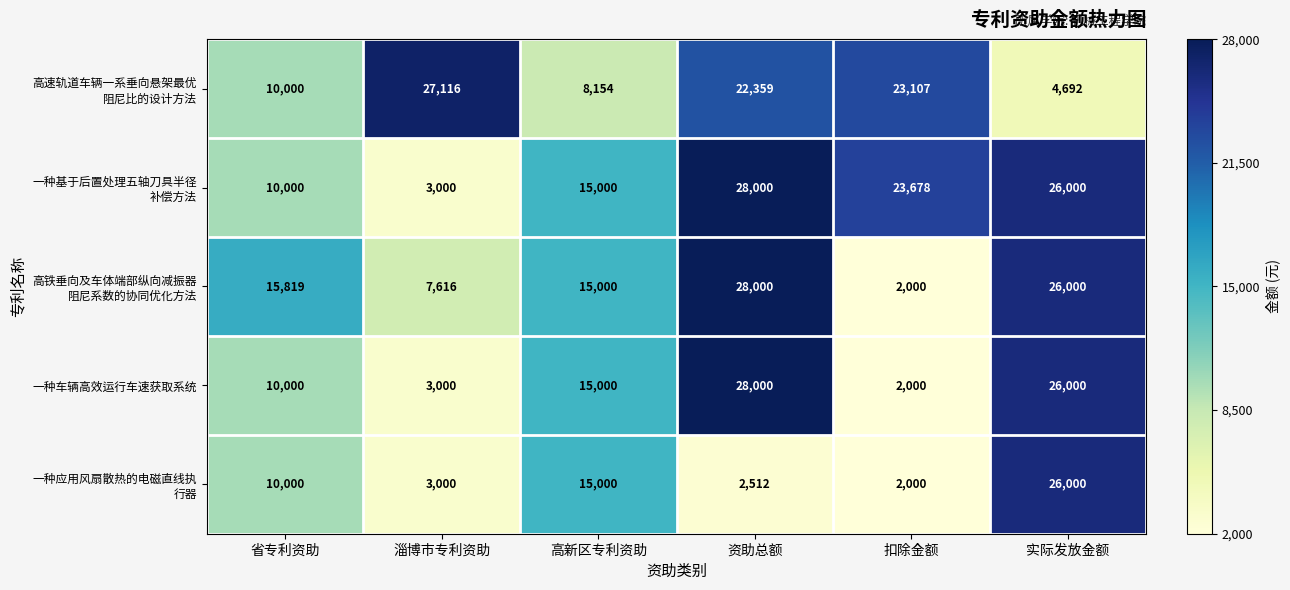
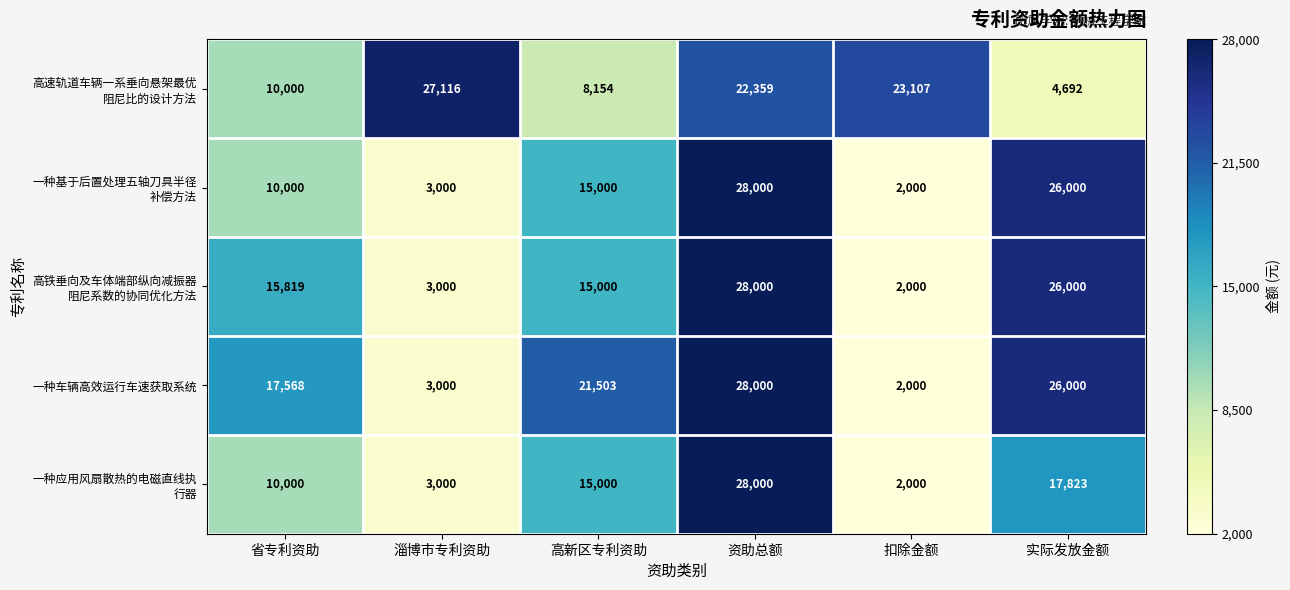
一种基于后置处理五轴刀具半径 补偿方法, 扣除金额: 23,678 -> 2,000
高铁垂向及车体端部纵向减振器 阻尼系数的协同优化方法, 淄博市专利资助: 7,616 -> 3,000
一种车辆高效运行车速获取系统, 省专利资助: 10,000 -> 17,568
一种车辆高效运行车速获取系统, 高新区专利资助: 15,000 -> 21,503
一种应用风扇散热的电磁直线执 行器, 资助总额: 2,512 -> 28,000
一种应用风扇散热的电磁直线执 行器, 实际发放金额: 26,000 -> 17,823
